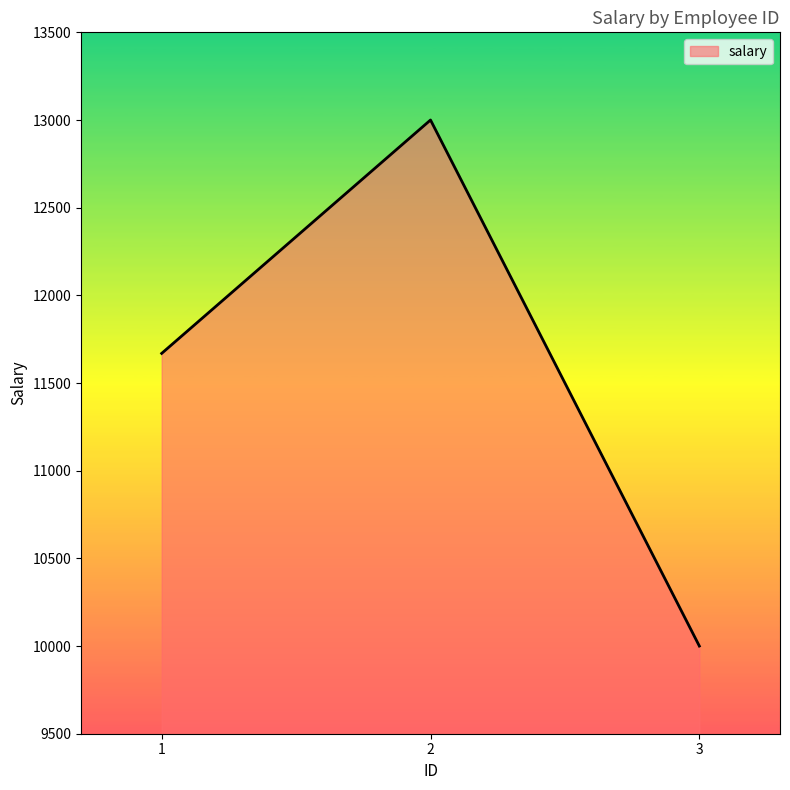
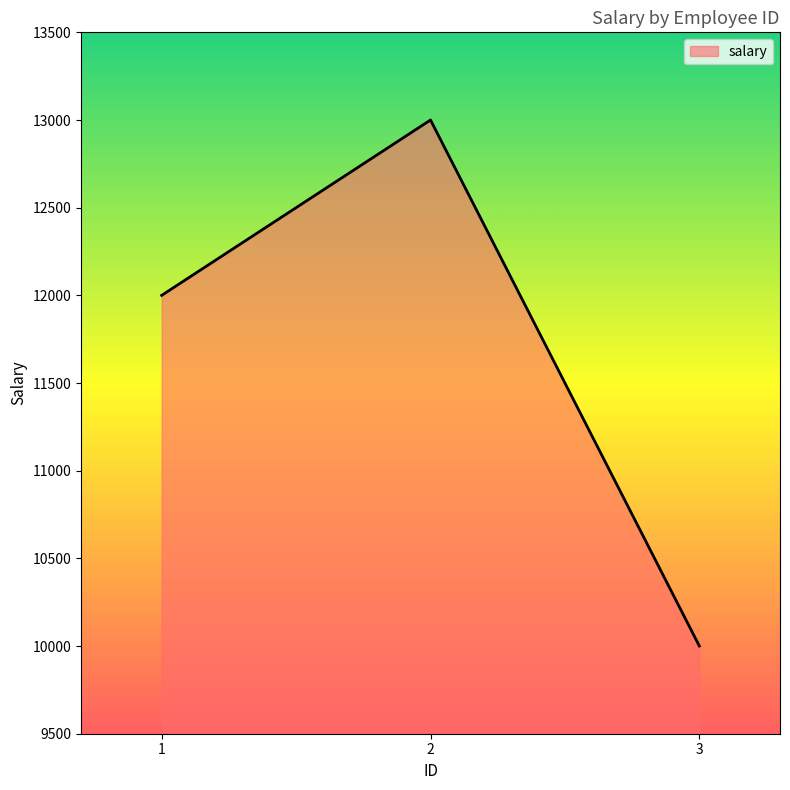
1: 11670 -> 12000
